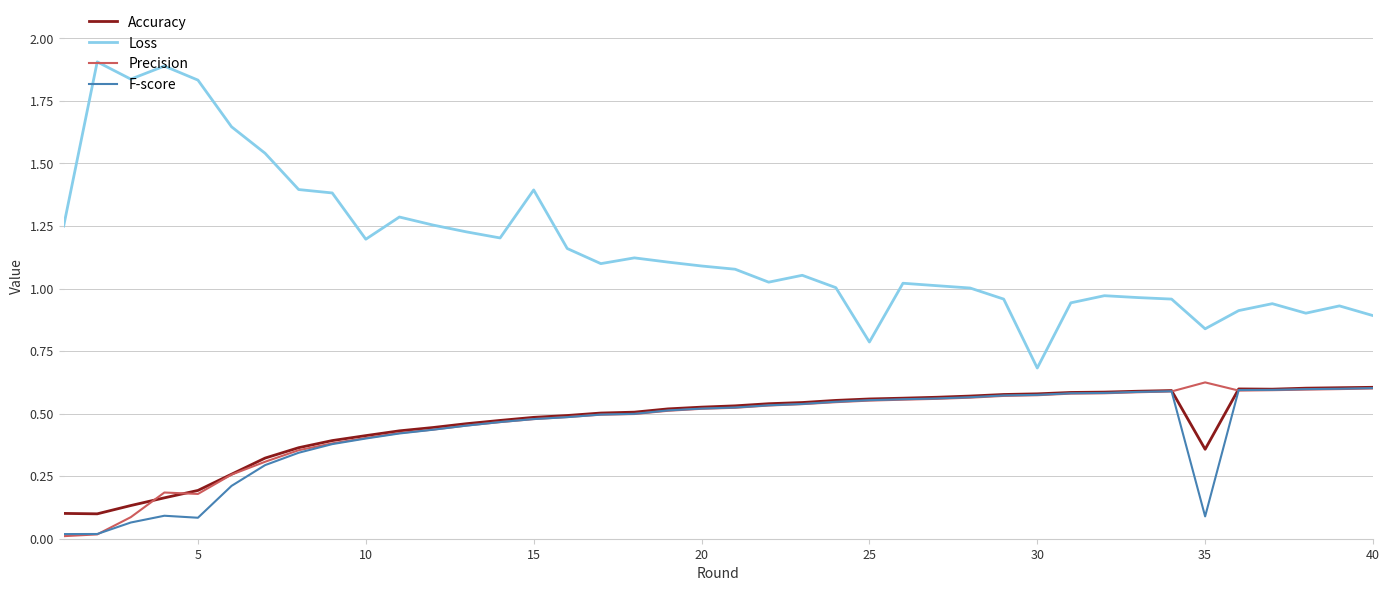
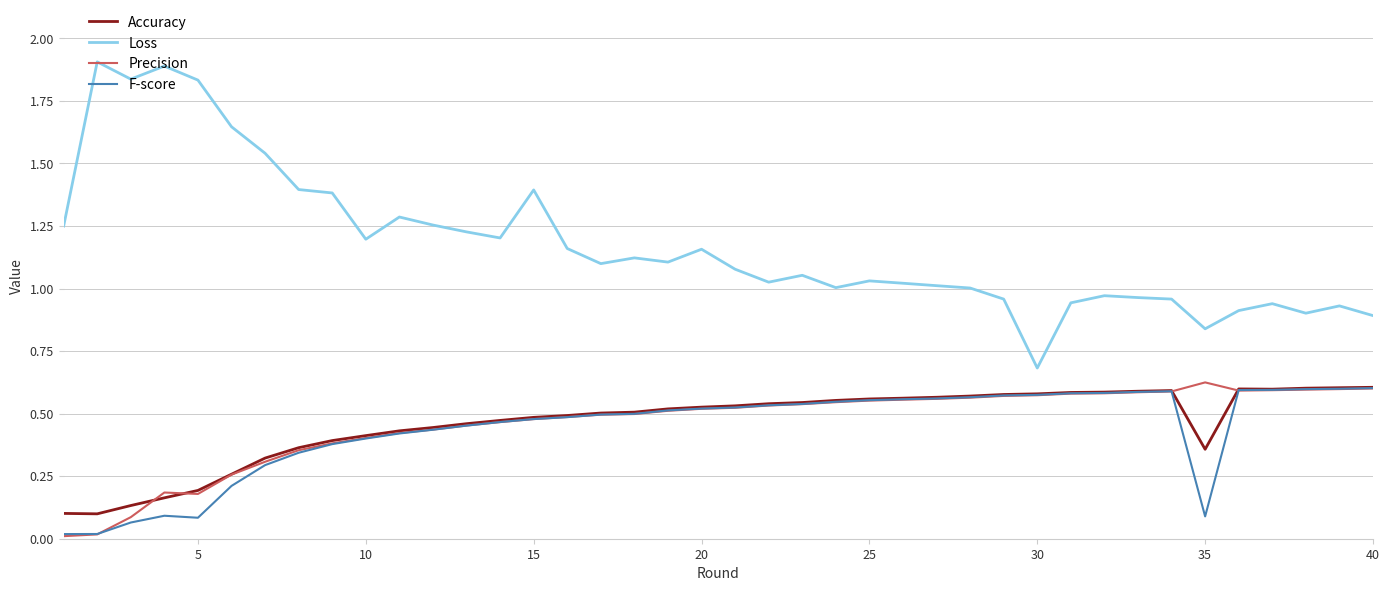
Loss, 20: 1.09 -> 1.16
Loss, 25: 0.79 -> 1.03
